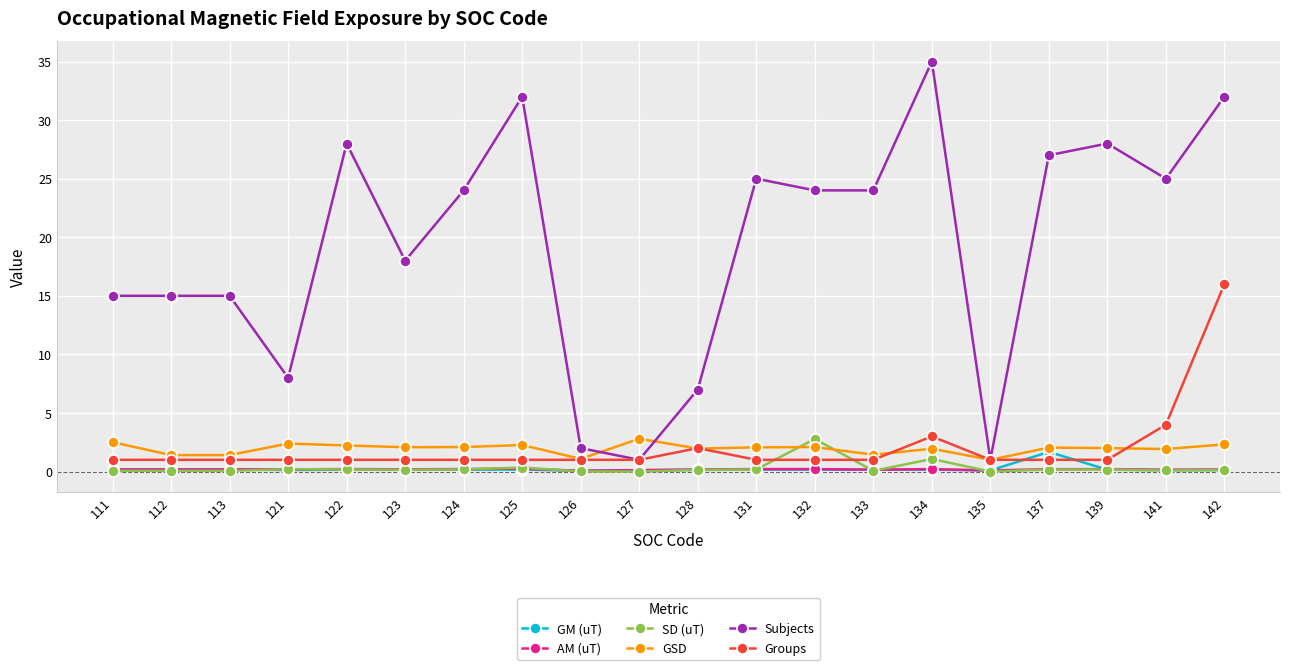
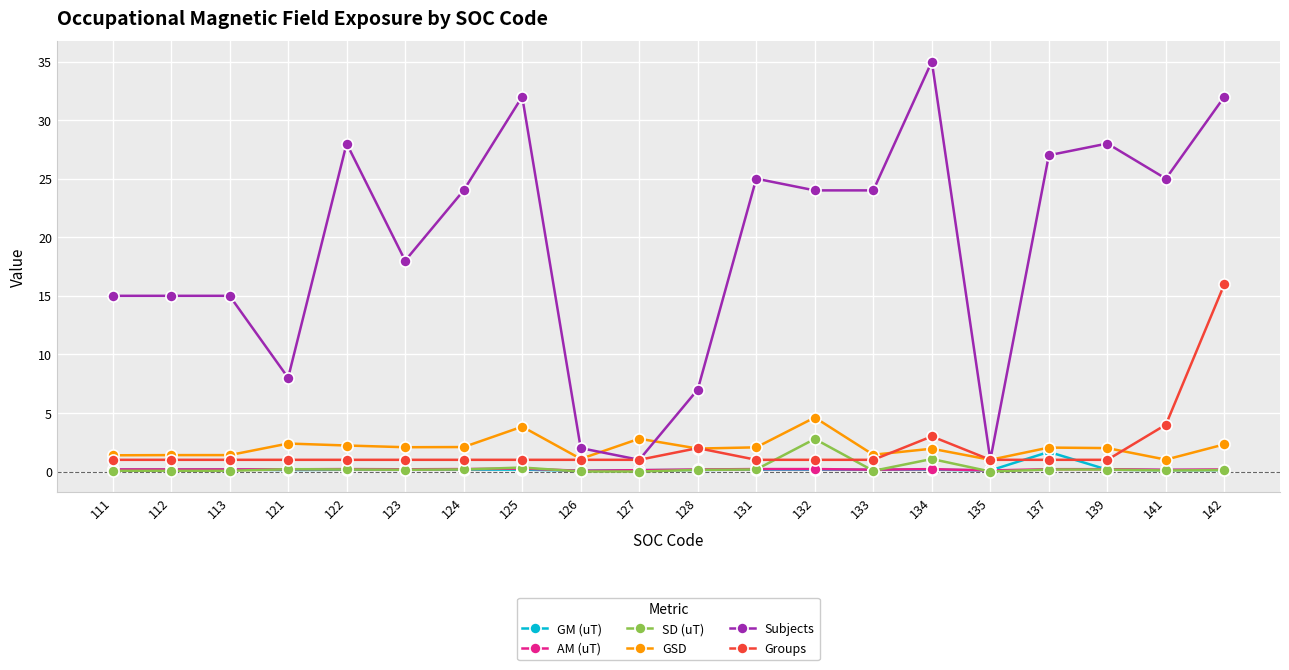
GSD, 111: 2.5 -> 1.4
GSD, 125: 2.3 -> 3.8
GSD, 132: 2.1 -> 4.6
GSD, 141: 1.9 -> 1.0
